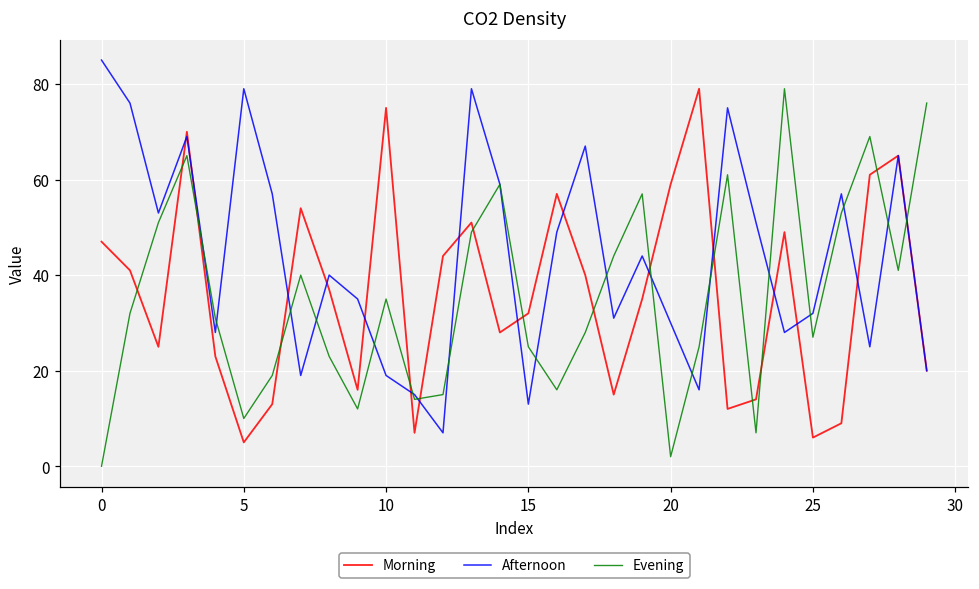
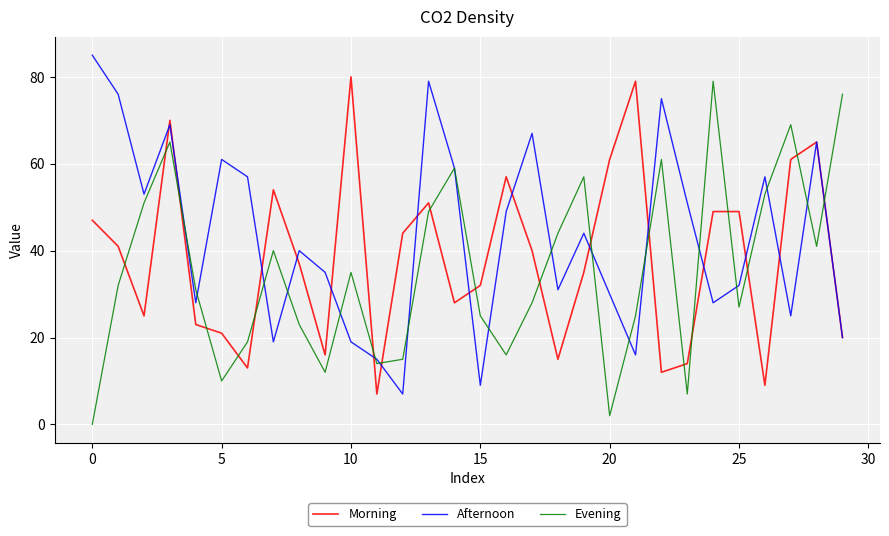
Morning, 5: 5 -> 21
Afternoon, 5: 79 -> 61
Morning, 10: 75 -> 80
Afternoon, 15: 13 -> 9
Morning, 20: 59 -> 61
Morning, 25: 6 -> 49
